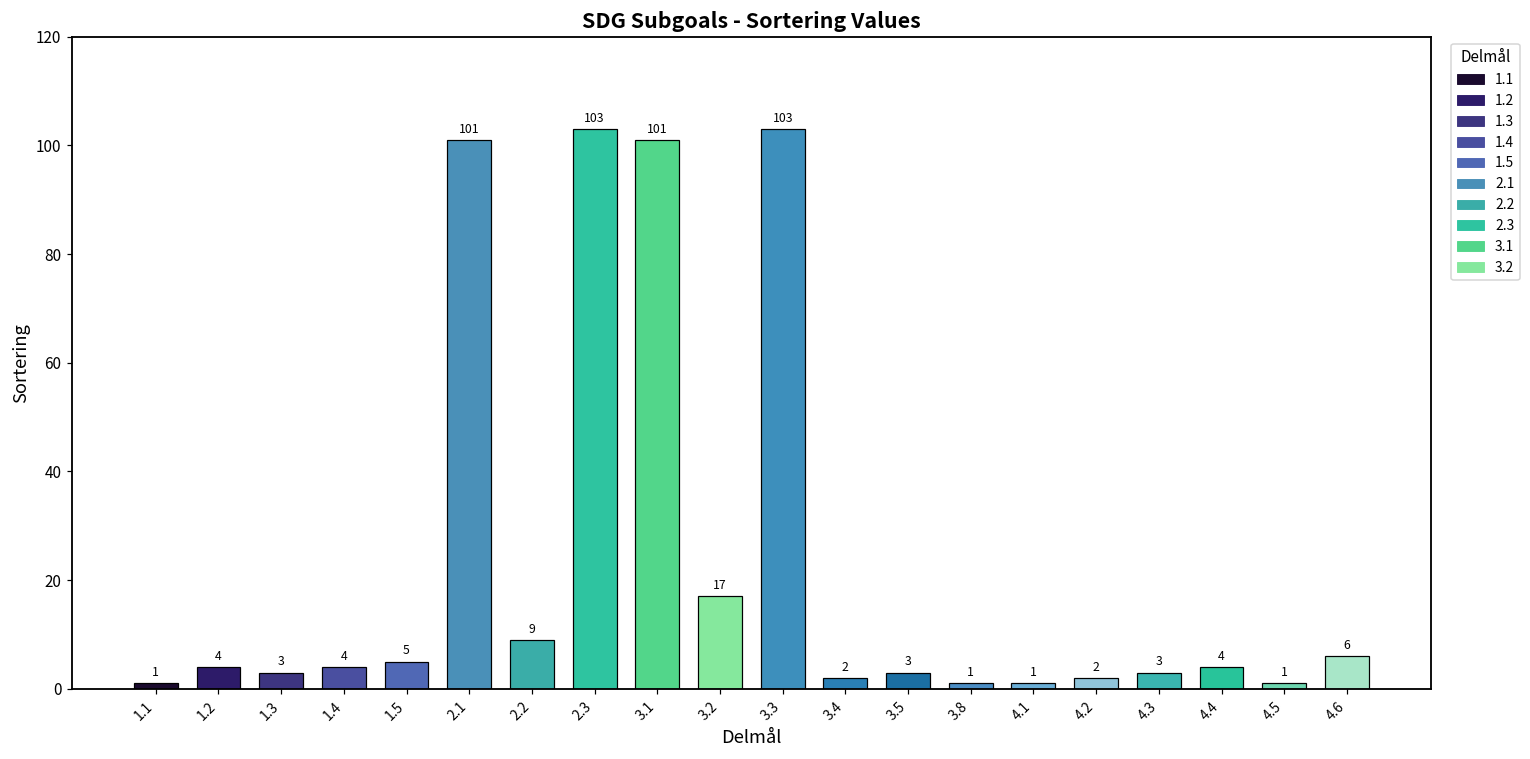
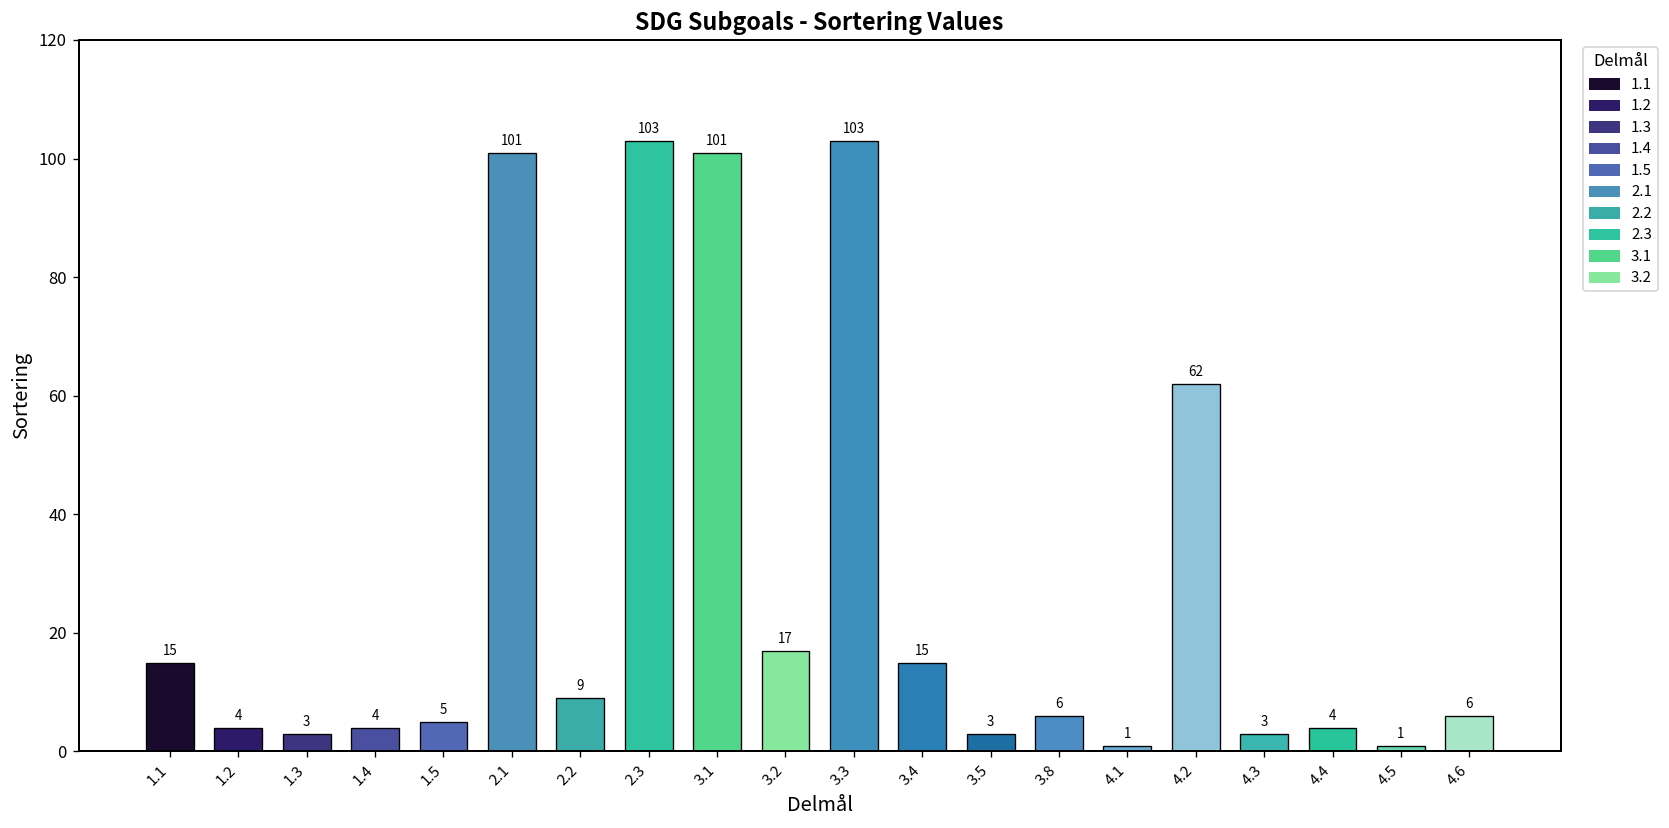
1.1: 1 -> 15
3.4: 2 -> 15
3.8: 1 -> 6
4.2: 2 -> 62
